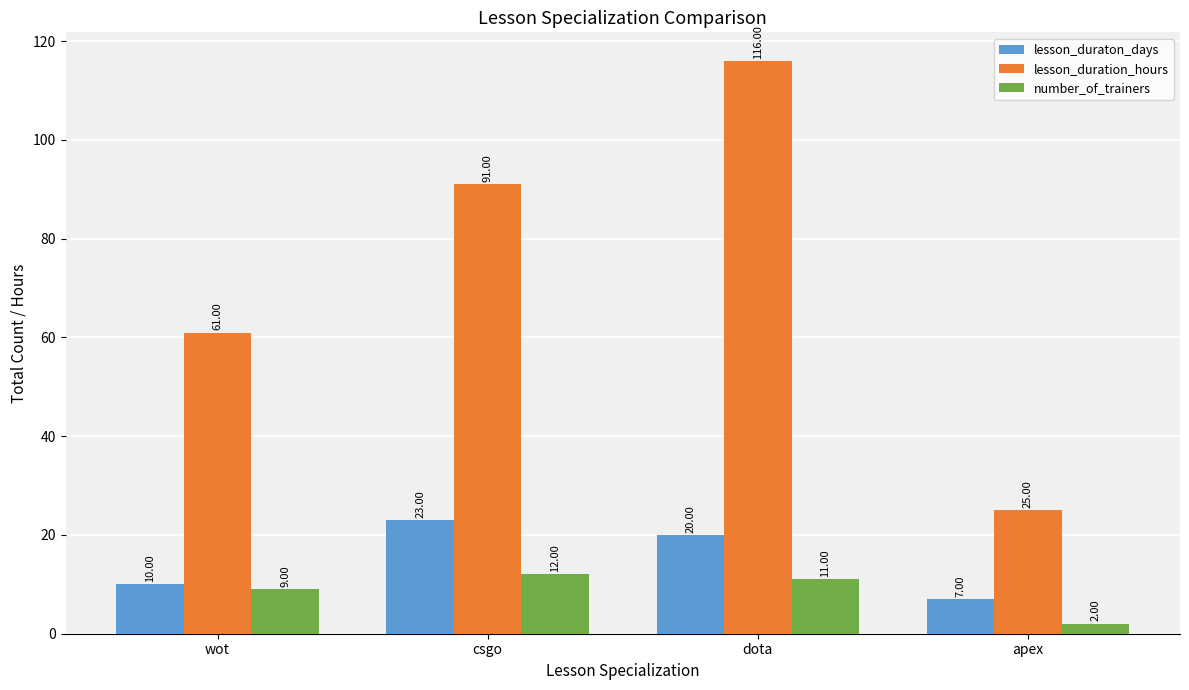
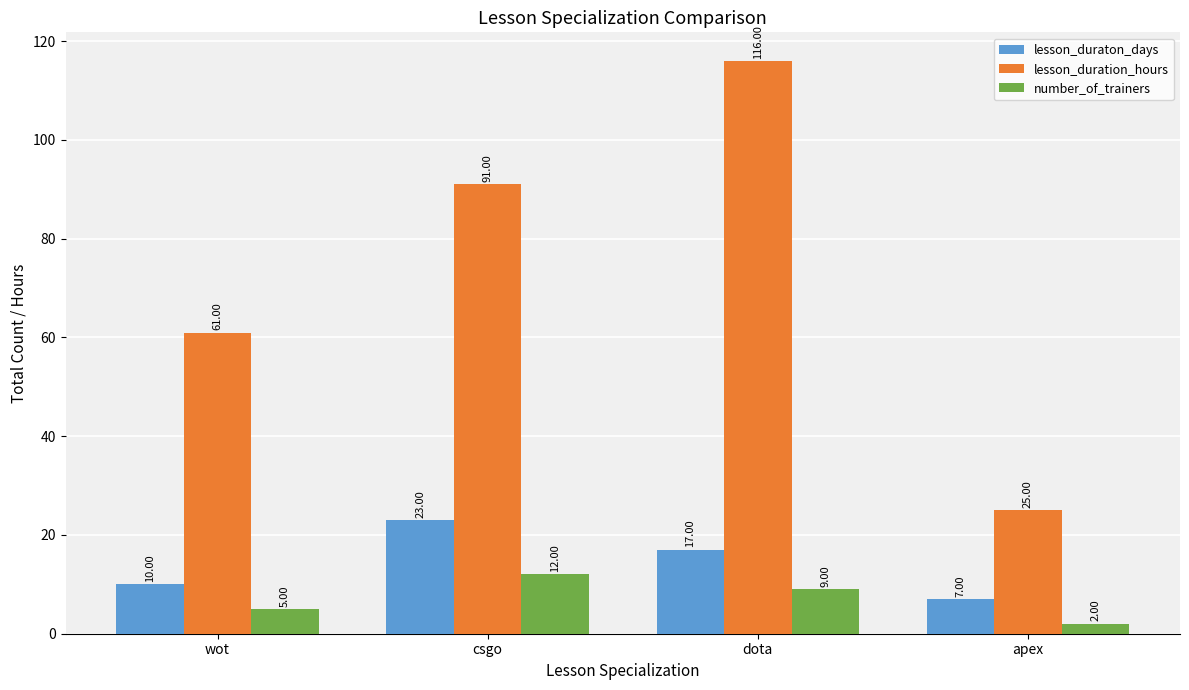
number_of_trainers, wot: 9.00 -> 5.00
lesson_duraton_days, dota: 20.00 -> 17.00
number_of_trainers, dota: 11.00 -> 9.00
